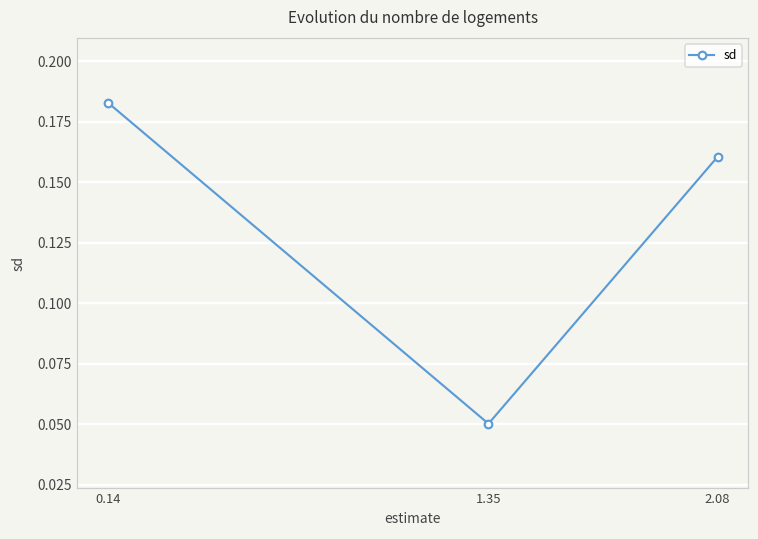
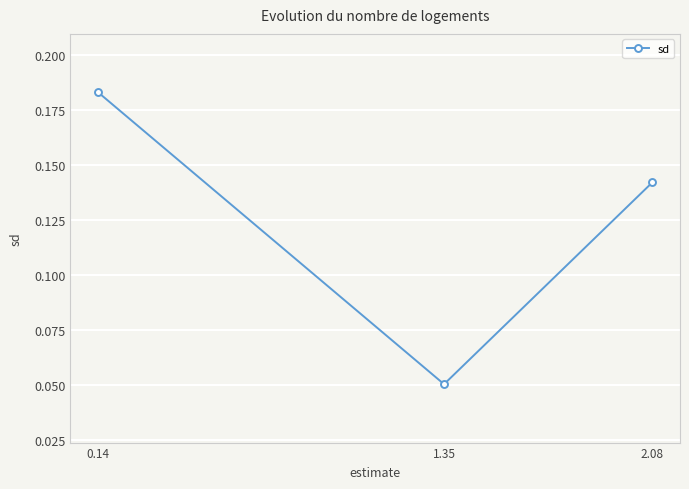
2.08: 0.161 -> 0.142
